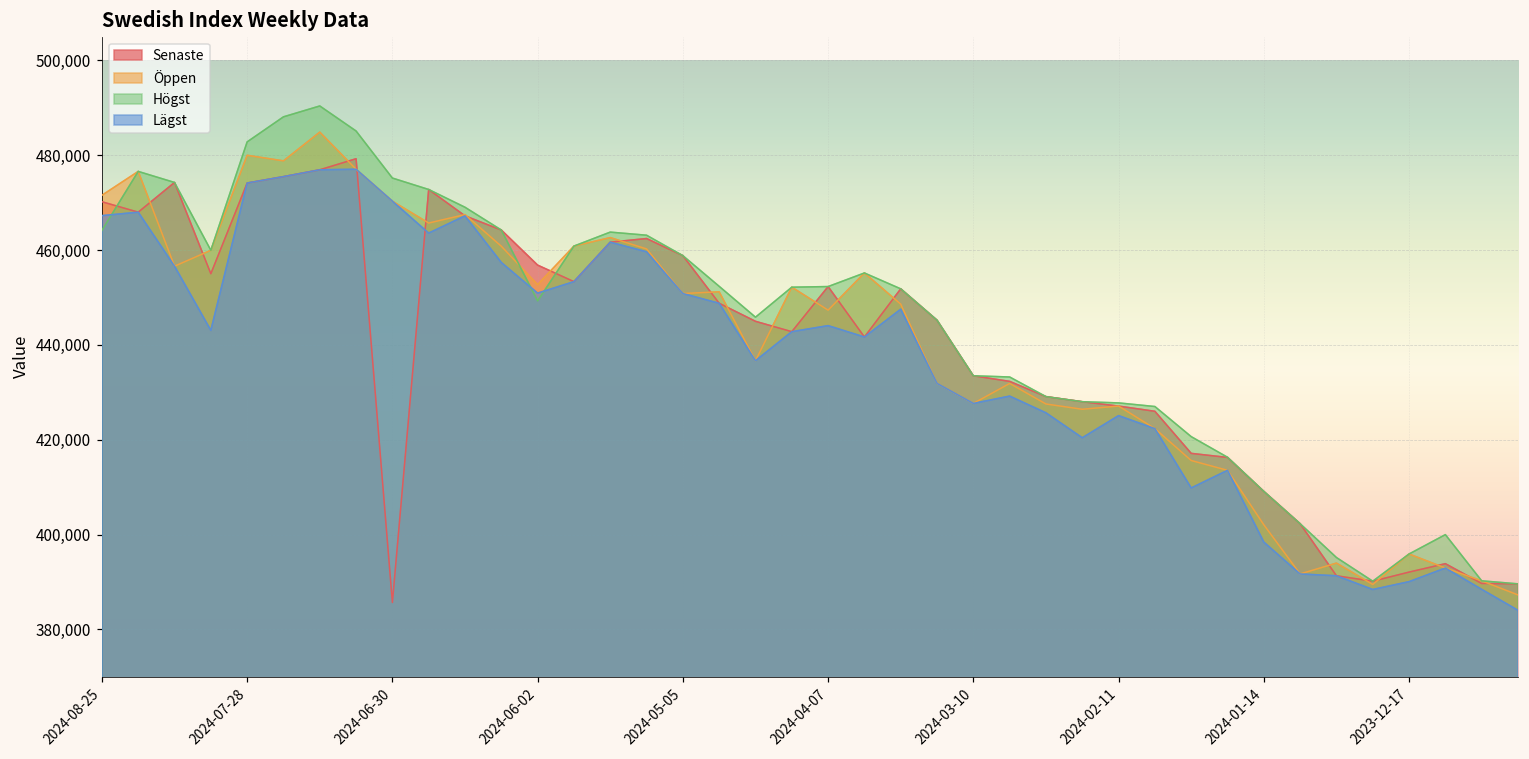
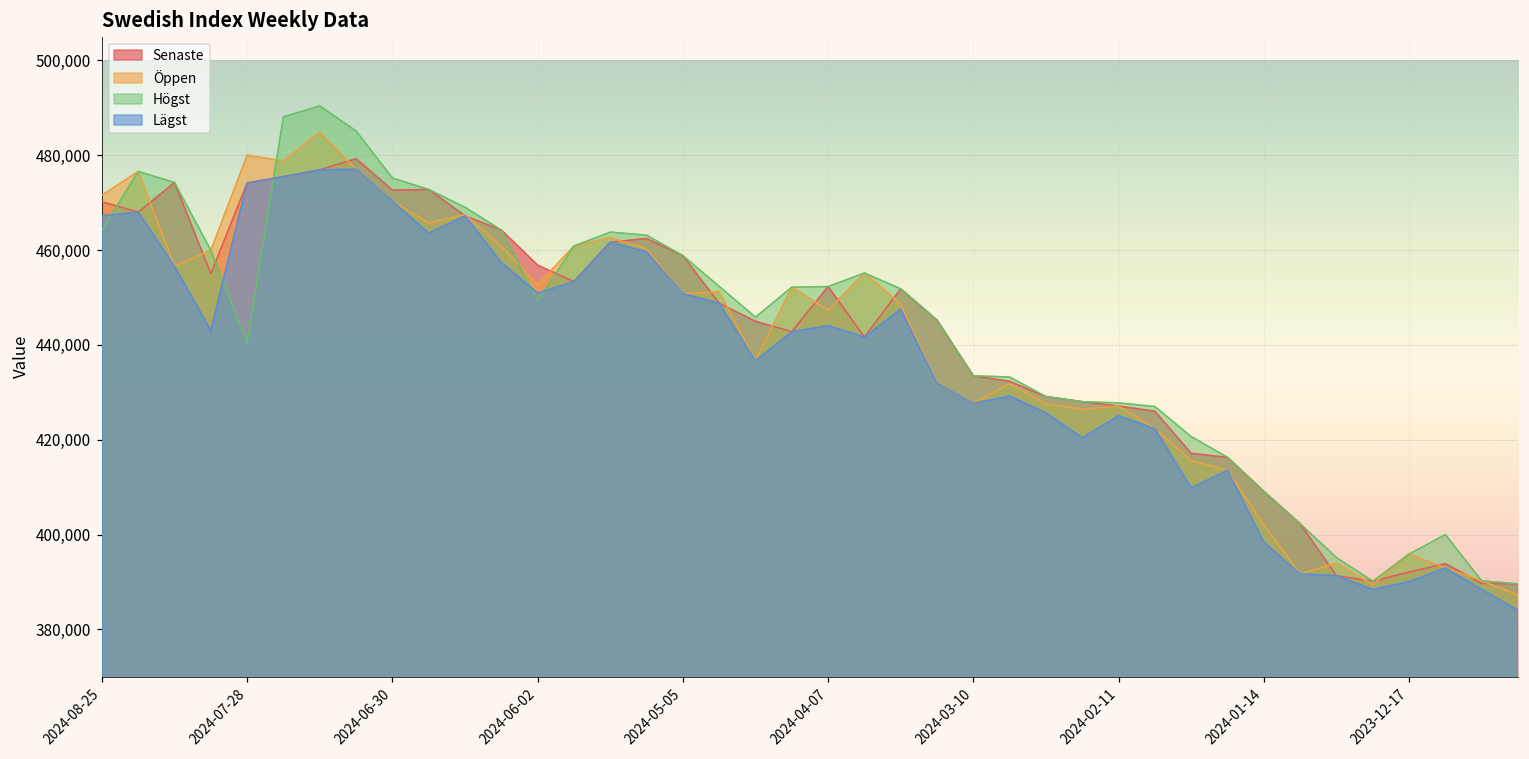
Högst, 2024-07-28: 483,000 -> 440,000
Senaste, 2024-06-30: 386,000 -> 473,000
